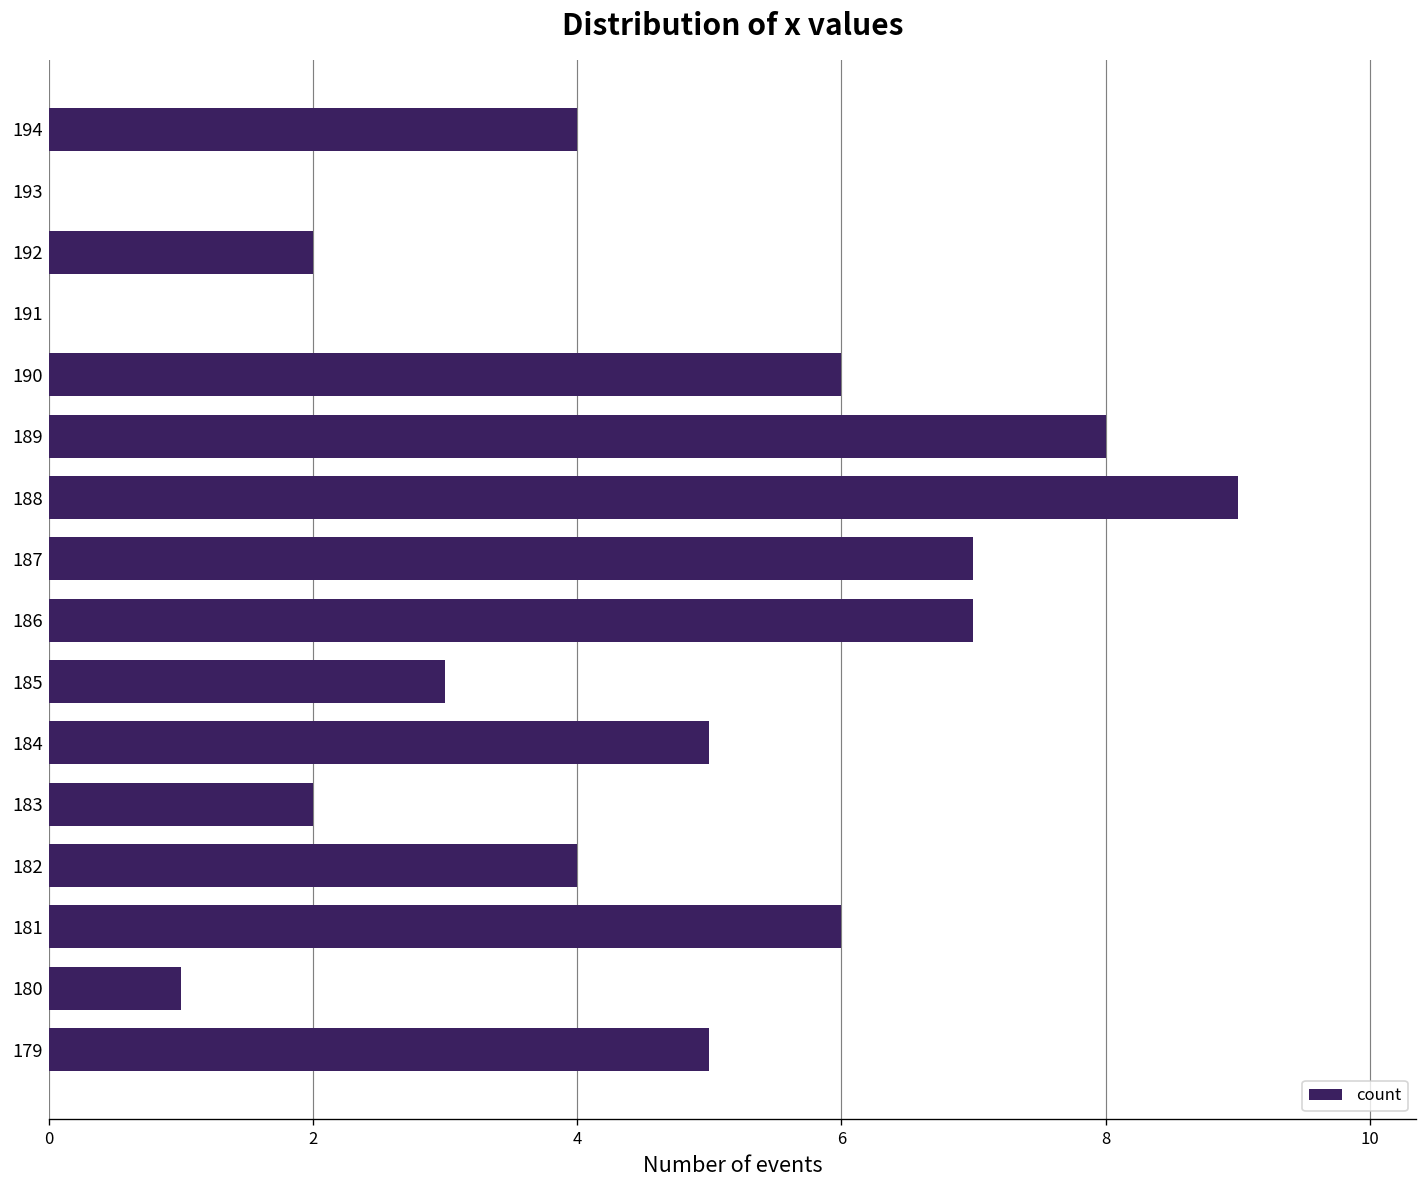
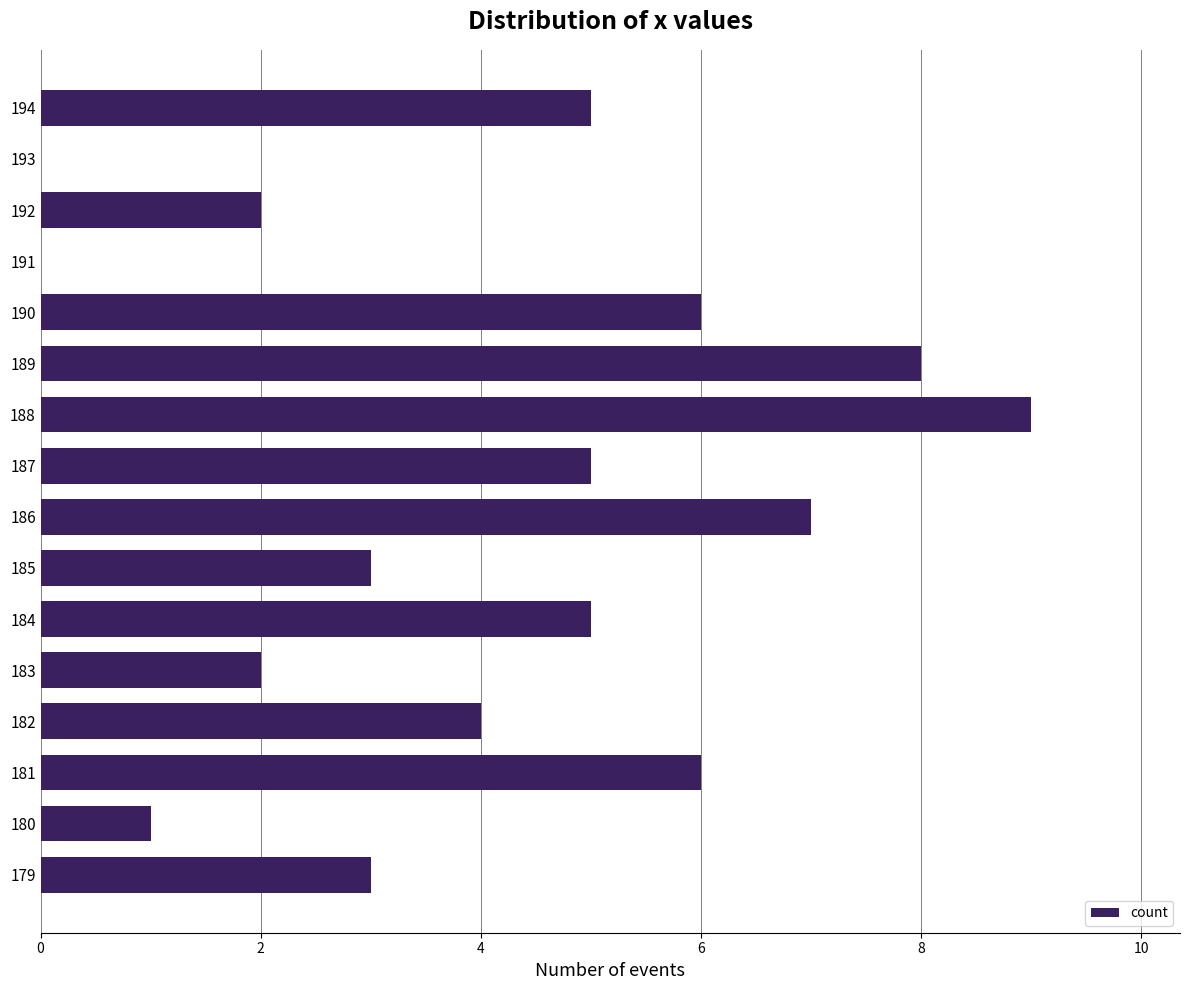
194: 4 -> 5
187: 7 -> 5
179: 5 -> 3
